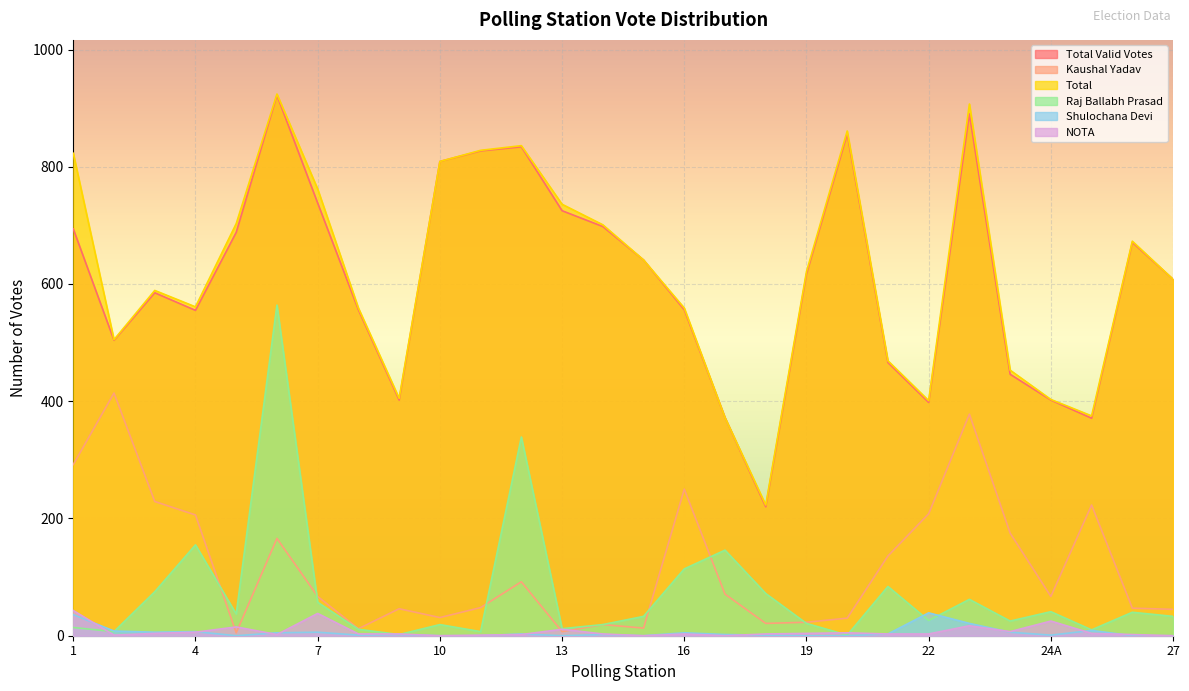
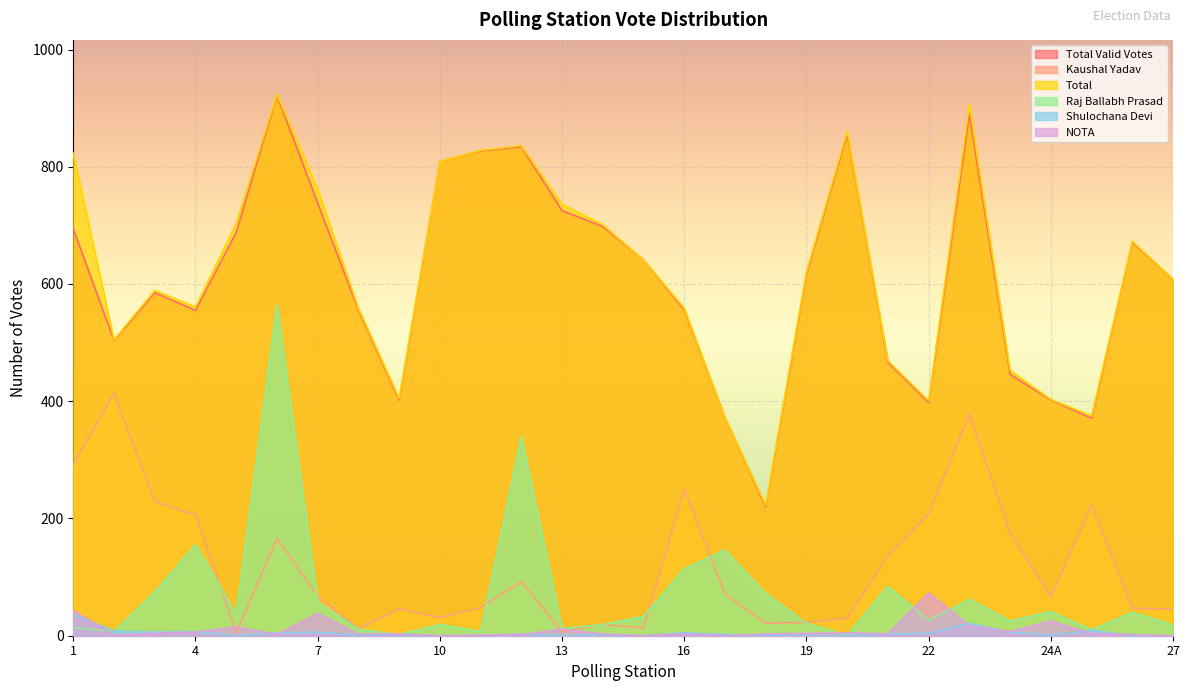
Shulochana Devi, 22: 40 -> 0
NOTA, 22: 0 -> 70
Raj Ballabh Prasad, 27: 30 -> 20
